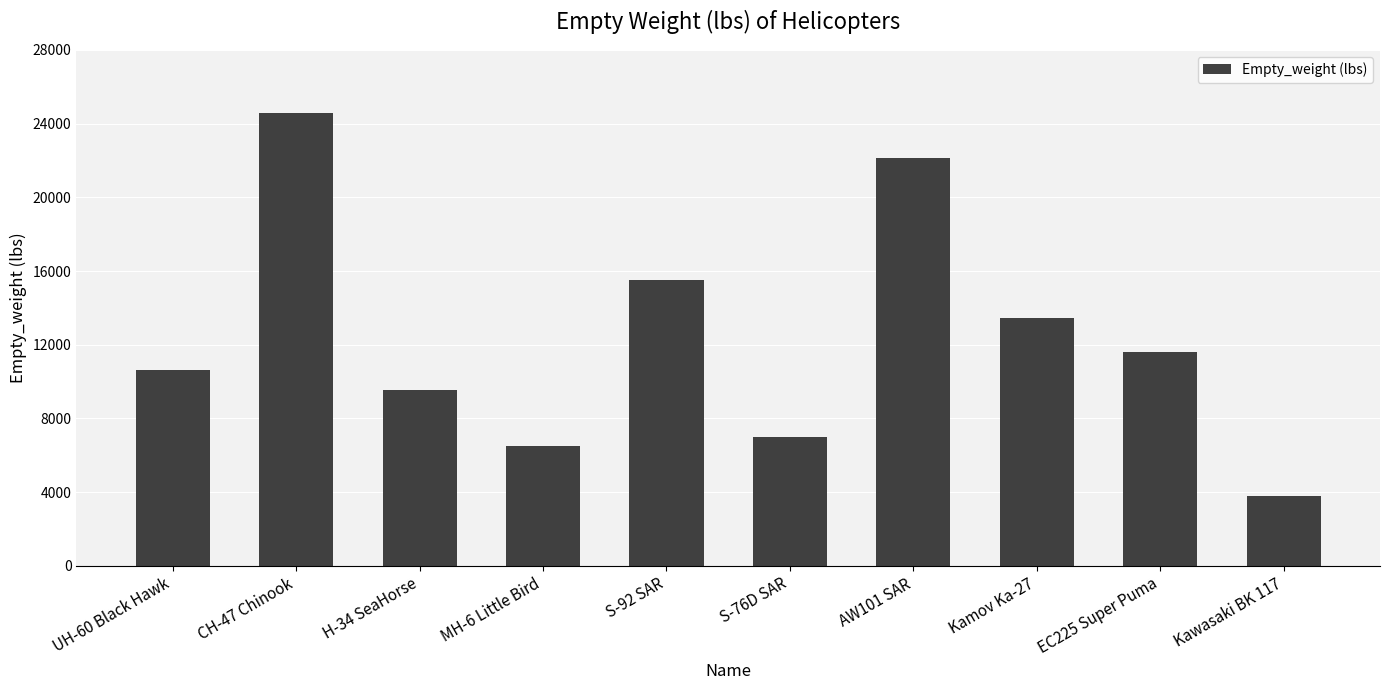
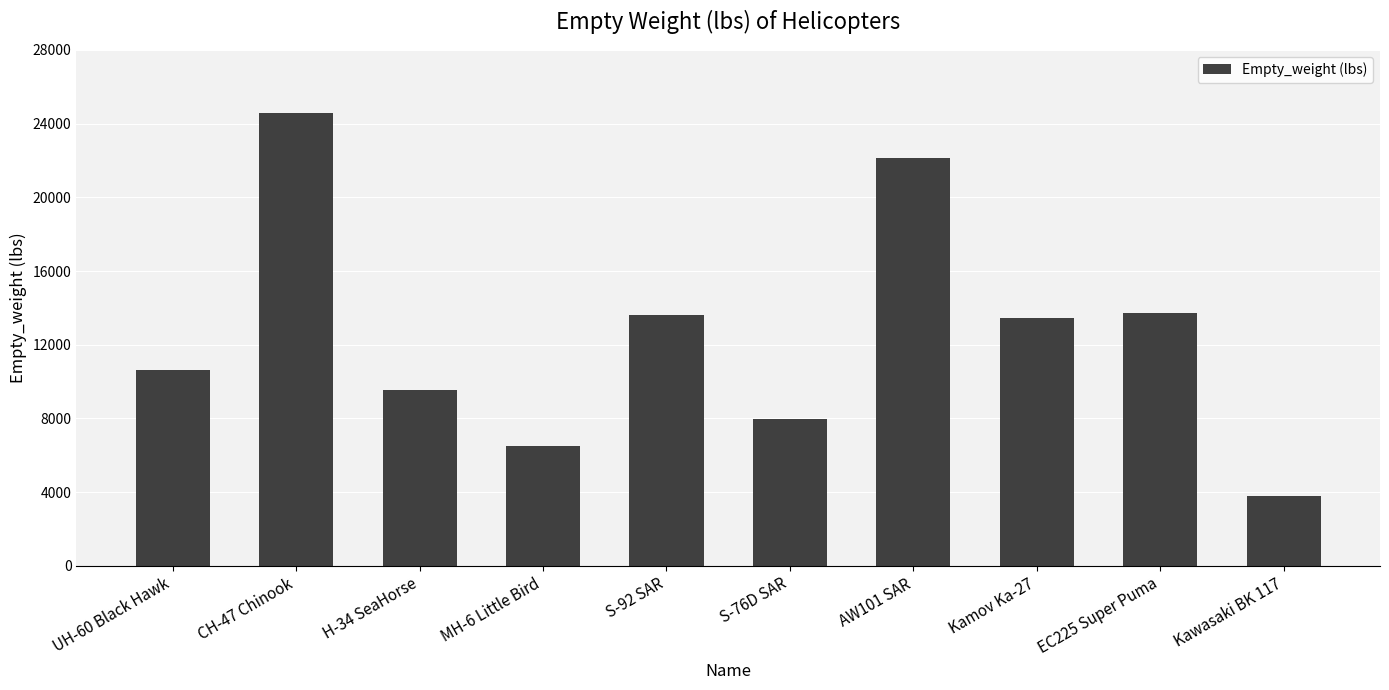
S-92 SAR: 15500 -> 13600
S-76D SAR: 7000 -> 8000
EC225 Super Puma: 11600 -> 13700
